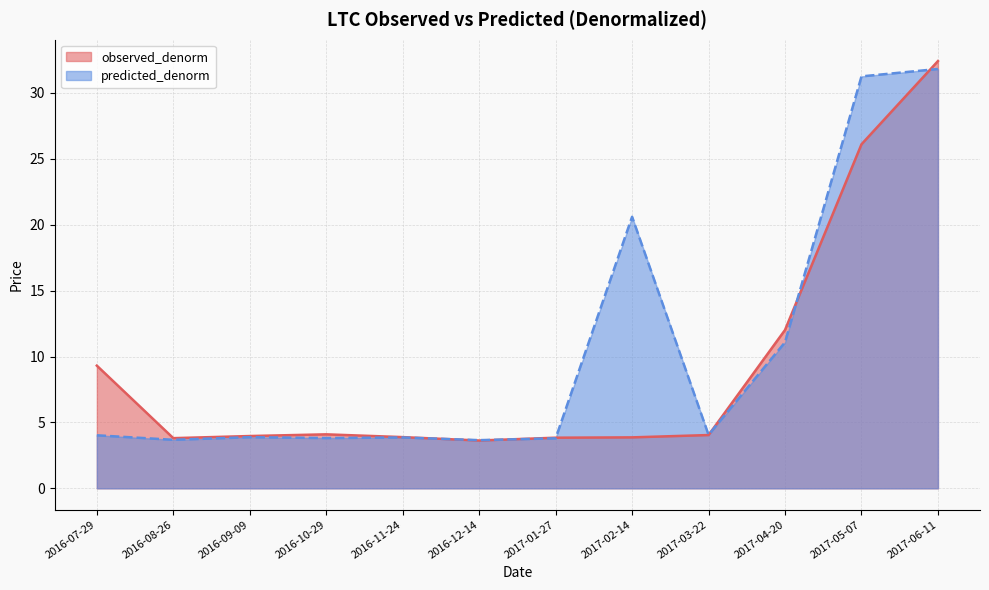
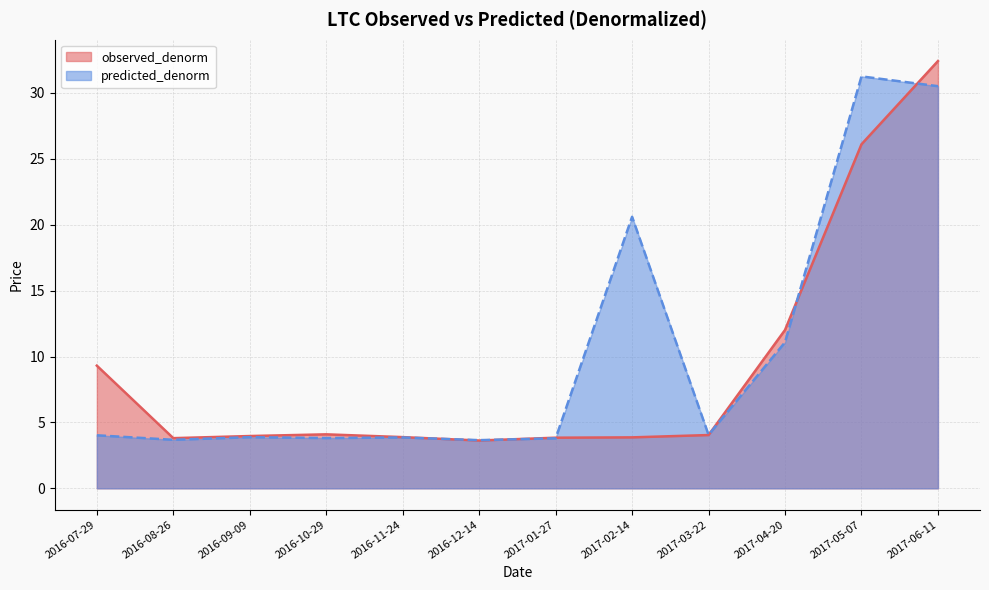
predicted_denorm, 2017-06-11: 31.8 -> 30.5
